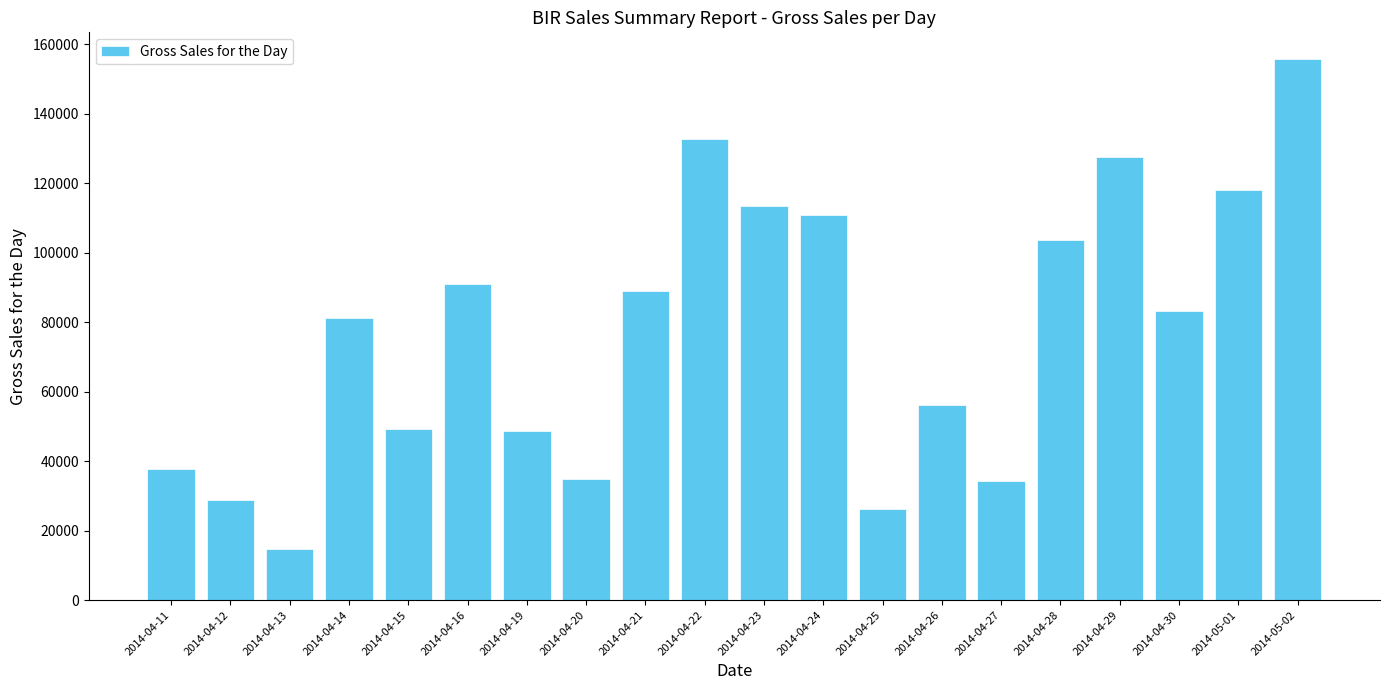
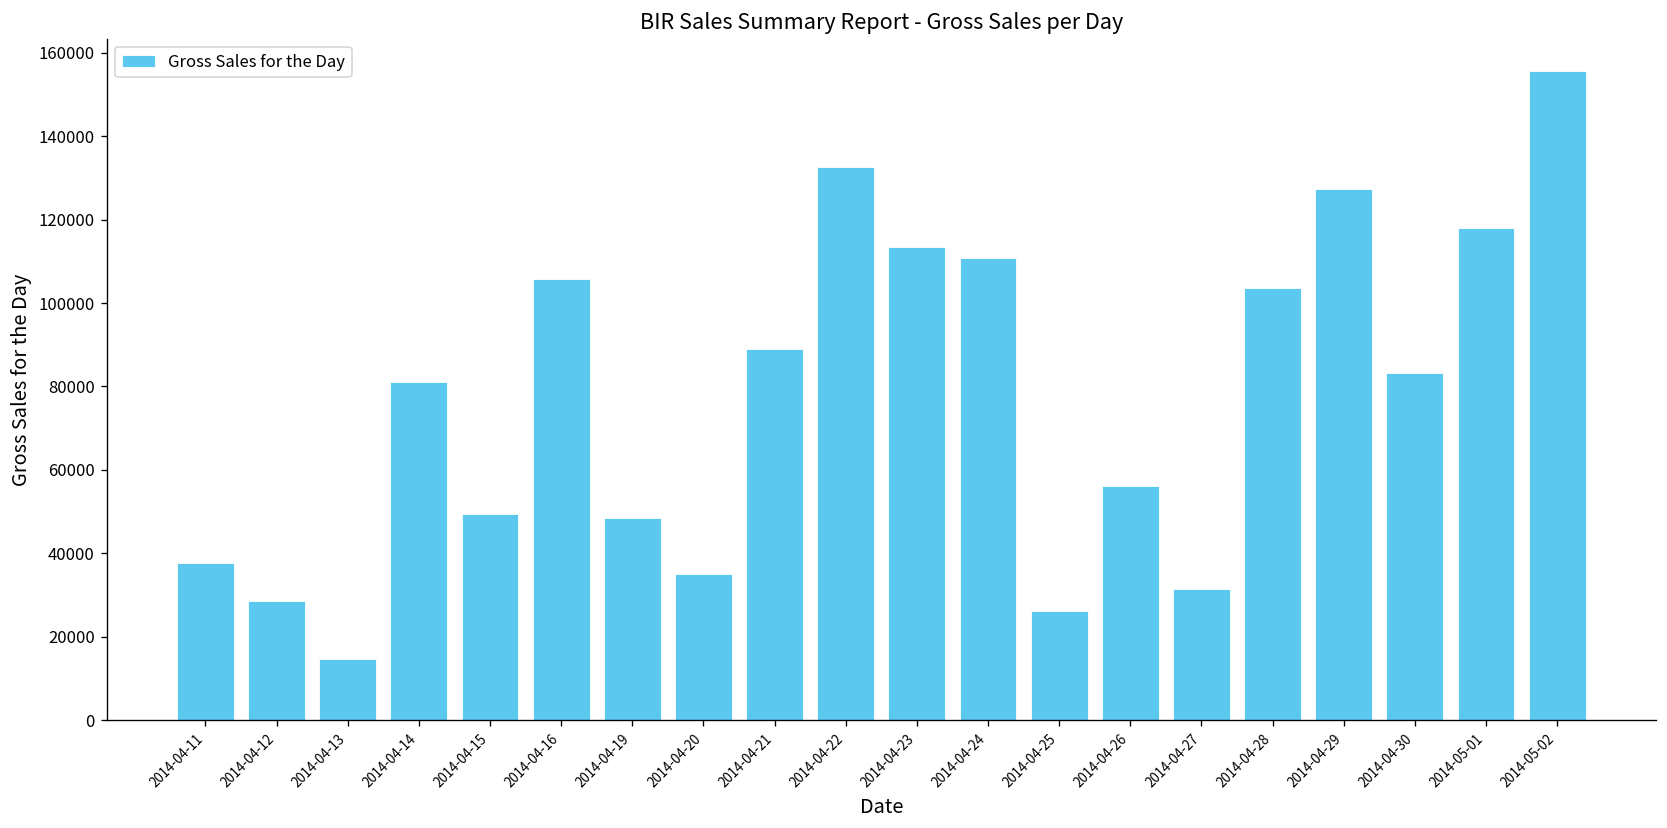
2014-04-16: 91000 -> 106000
2014-04-27: 34000 -> 32000
